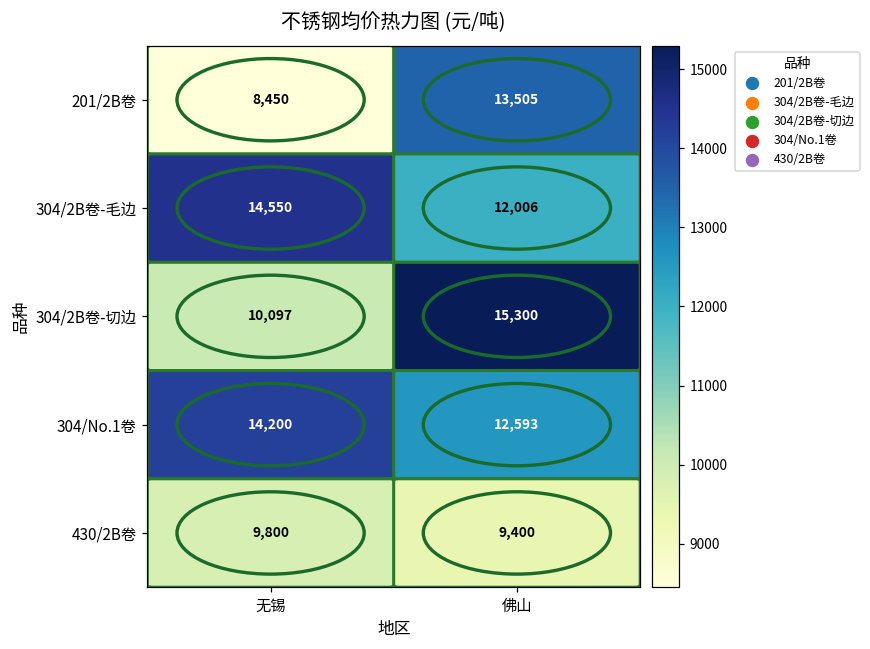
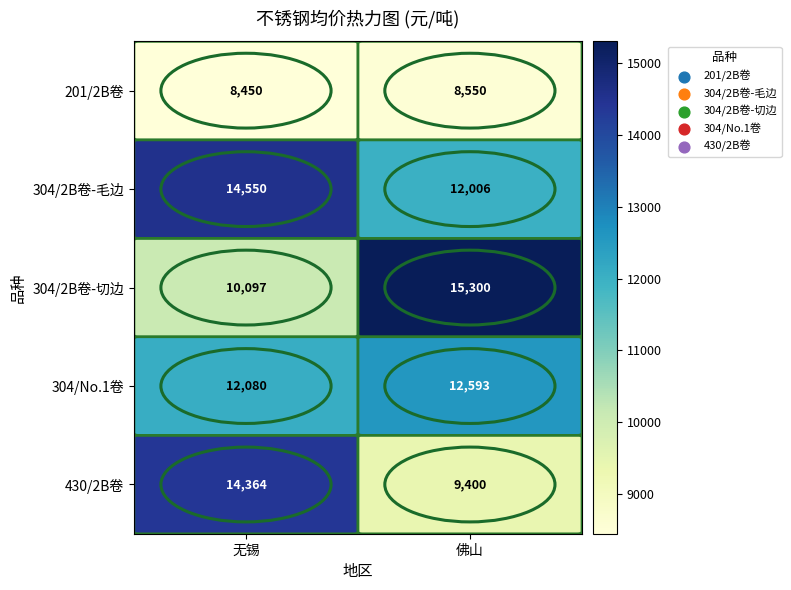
201/2B卷, 佛山: 13,505 -> 8,550
304/No.1卷, 无锡: 14,200 -> 12,080
430/2B卷, 无锡: 9,800 -> 14,364
